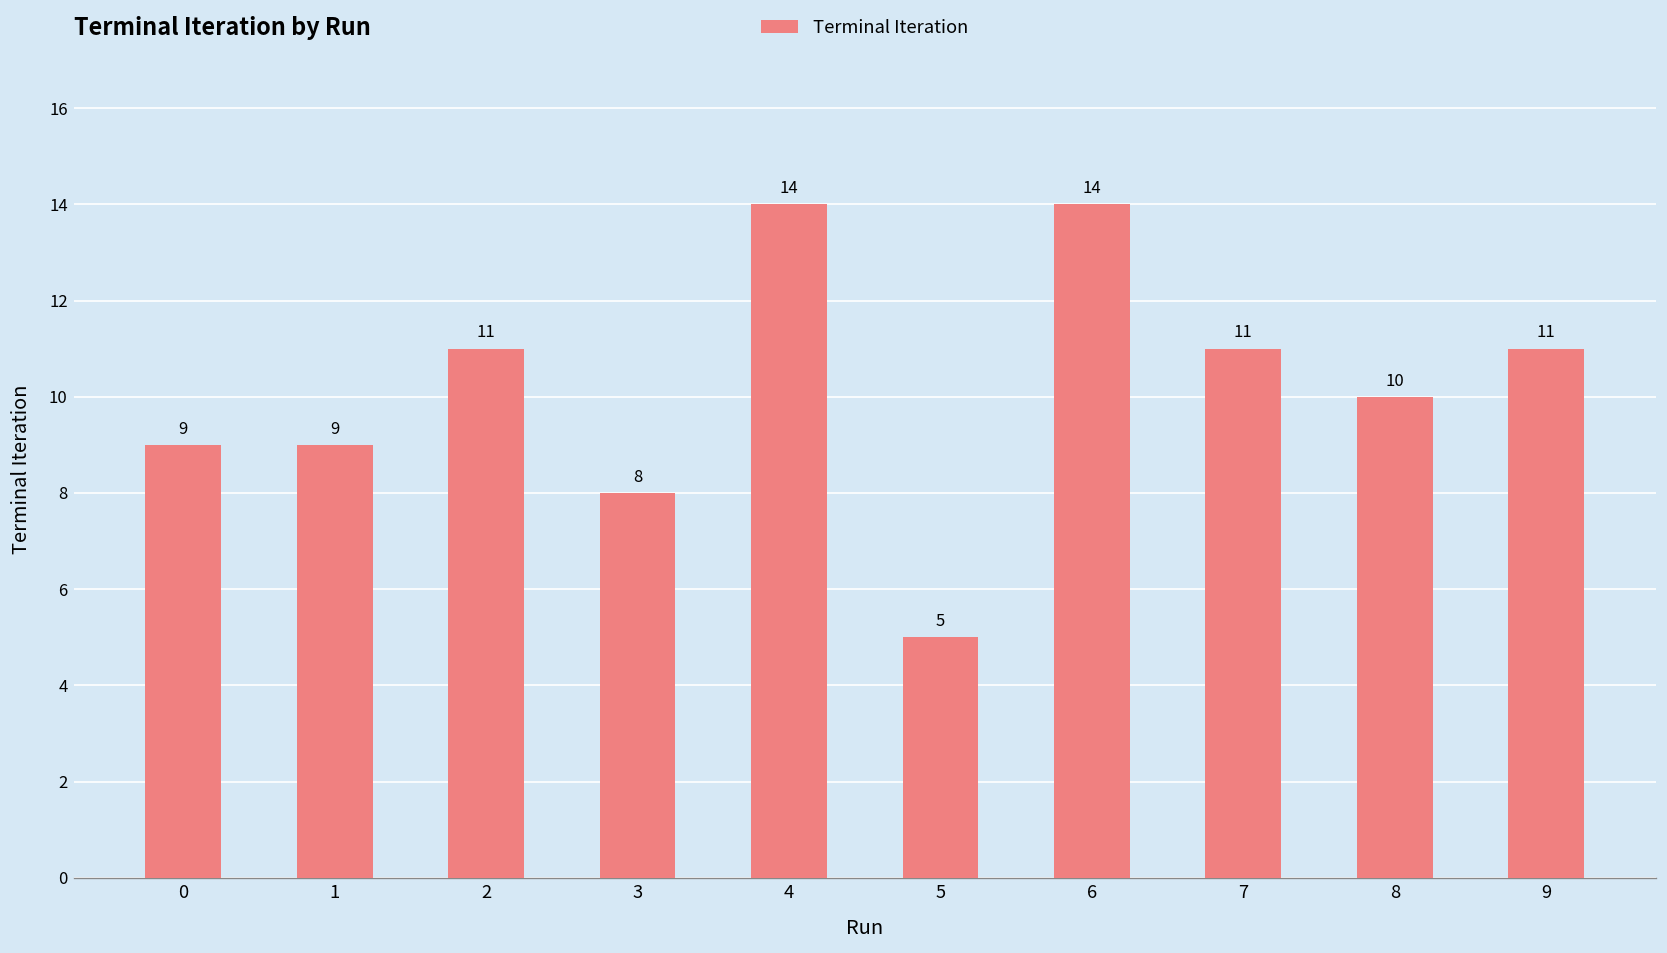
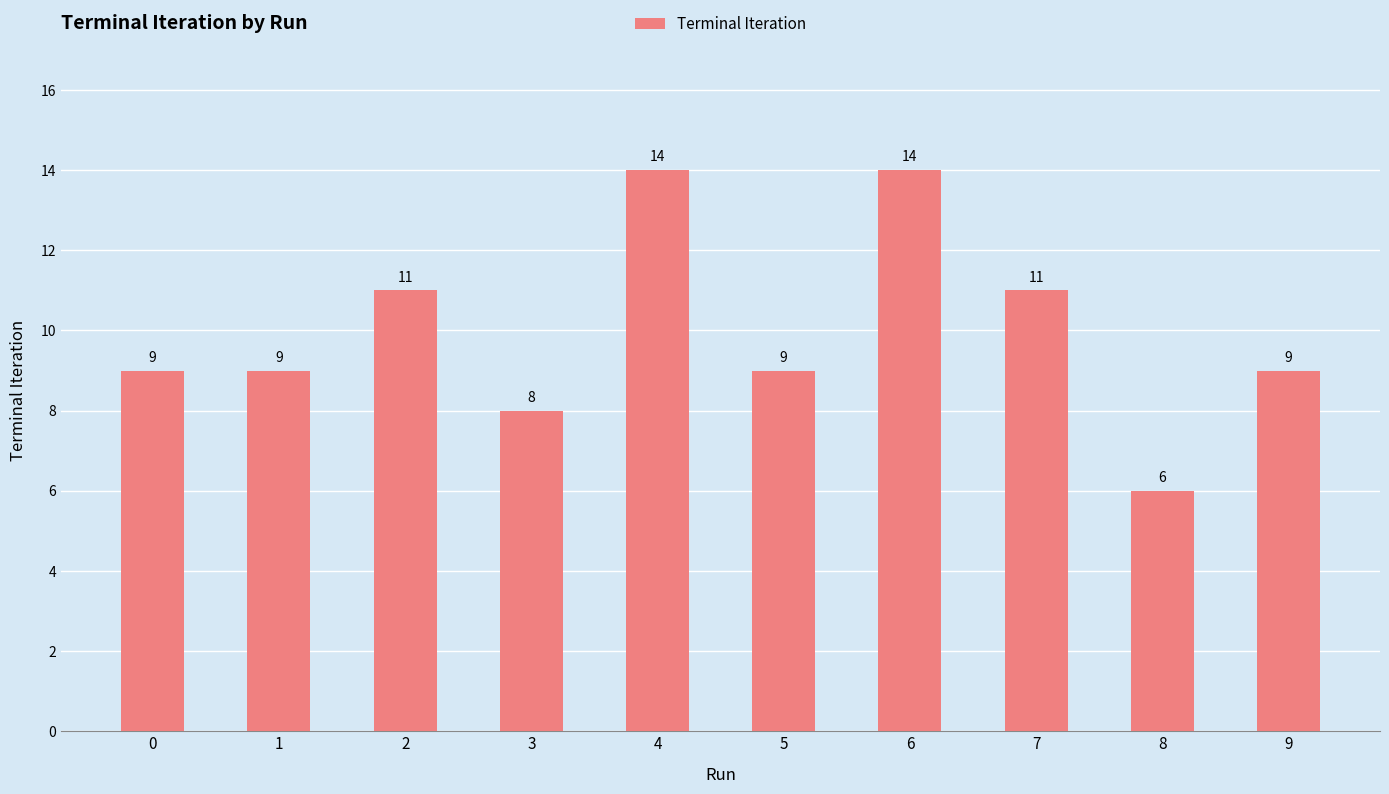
5: 5 -> 9
8: 10 -> 6
9: 11 -> 9
